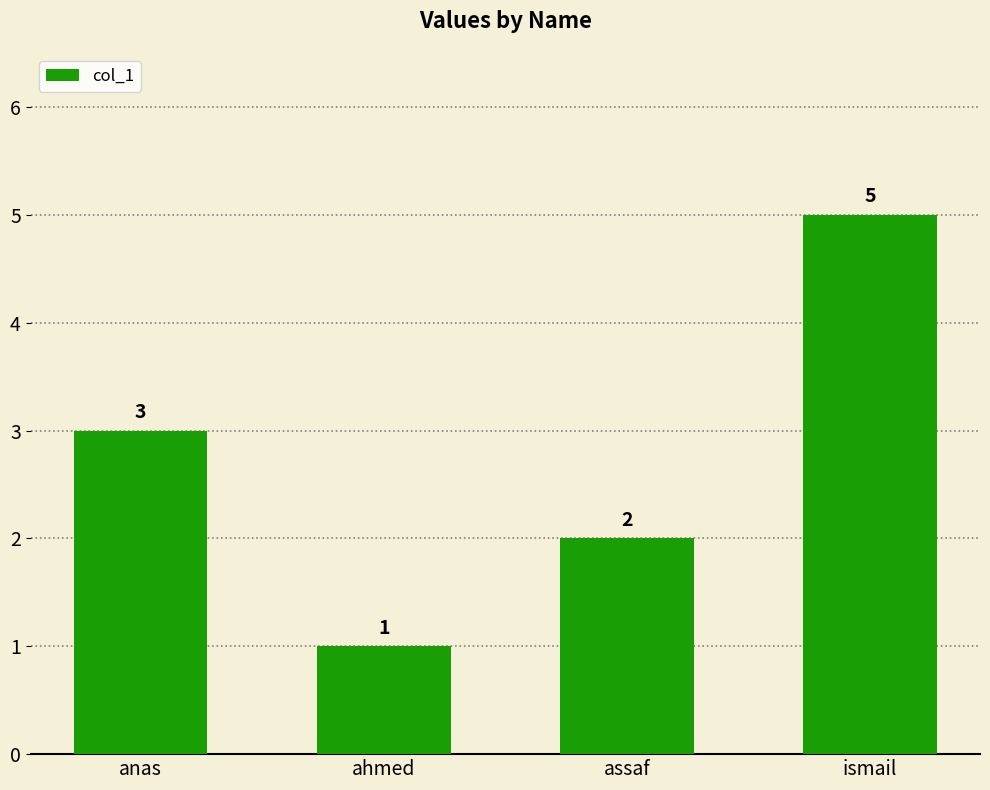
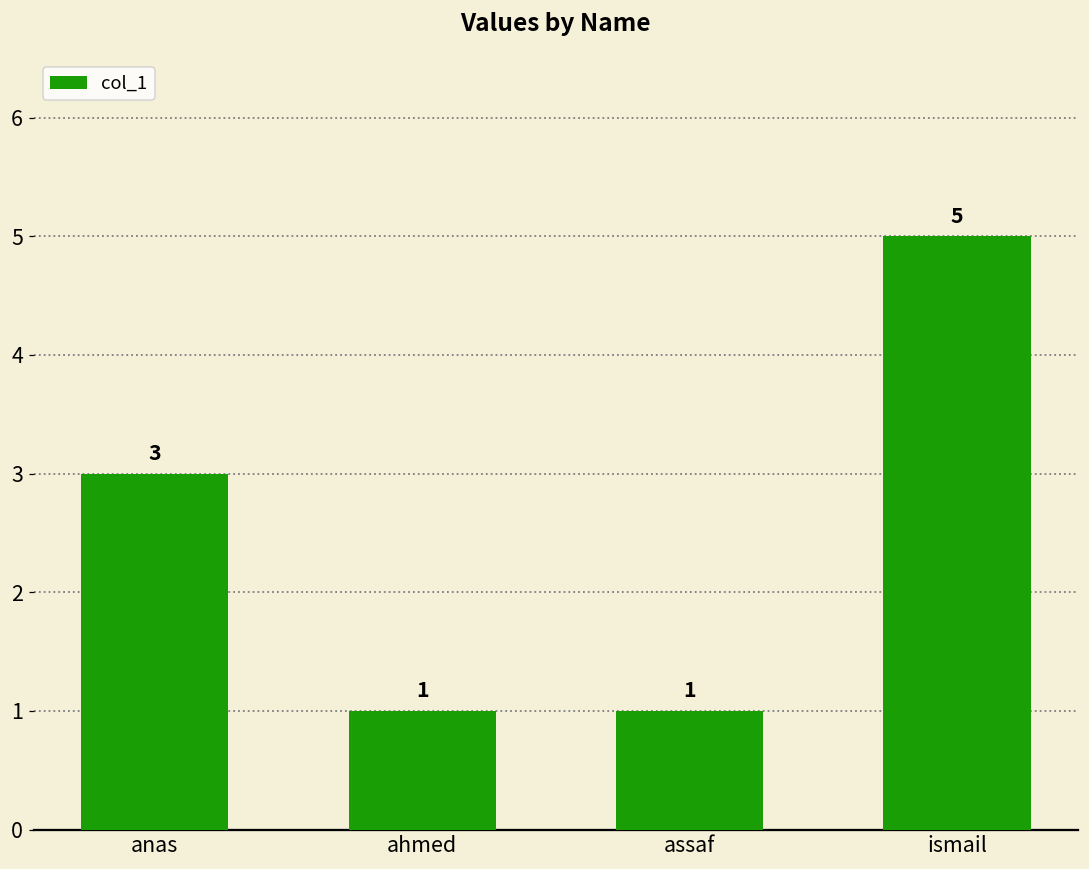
assaf: 2 -> 1
